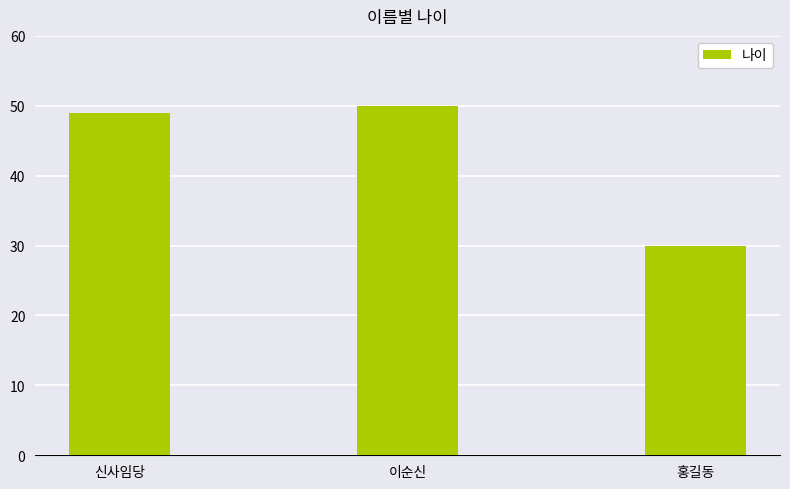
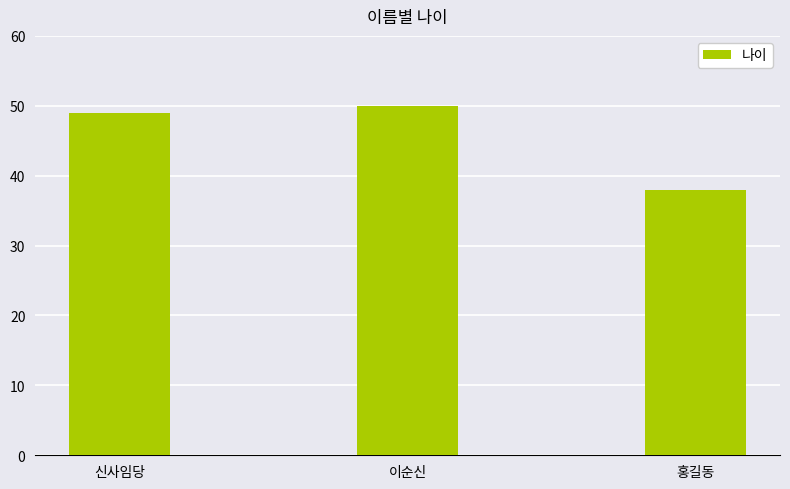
홍길동: 30 -> 38
